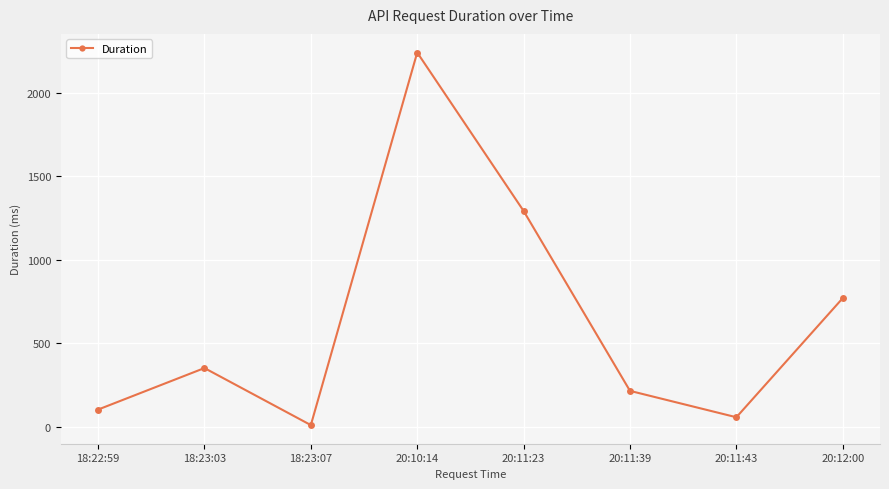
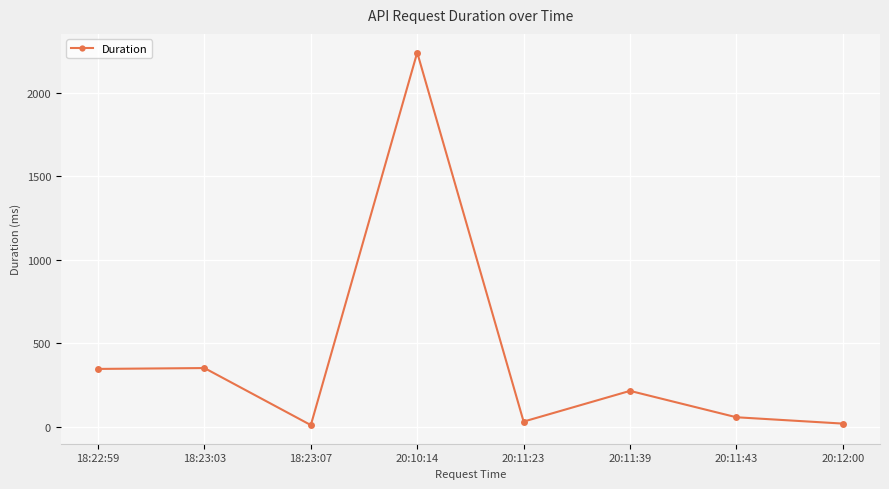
18:22:59: 100 -> 350
20:11:23: 1290 -> 30
20:12:00: 770 -> 20
